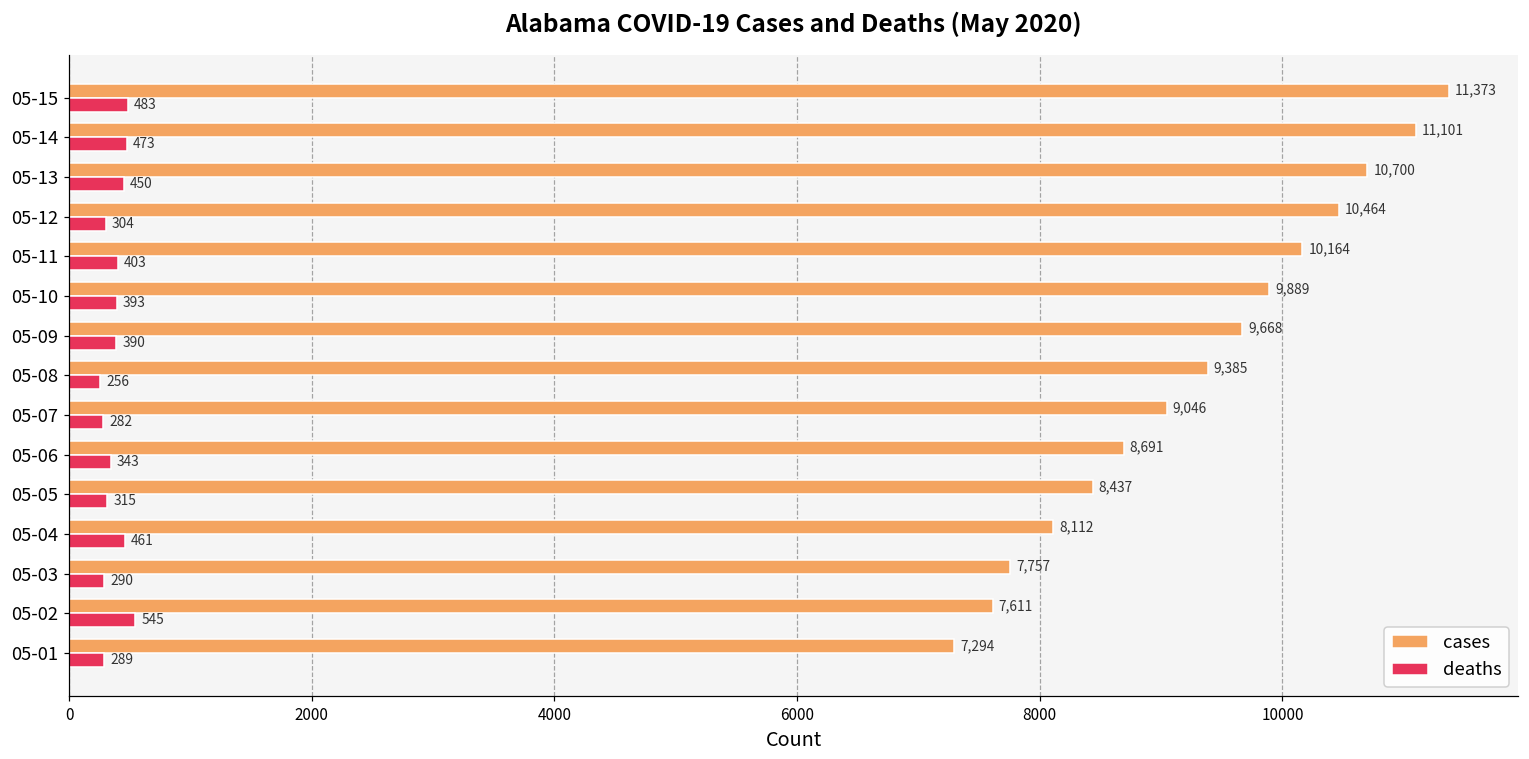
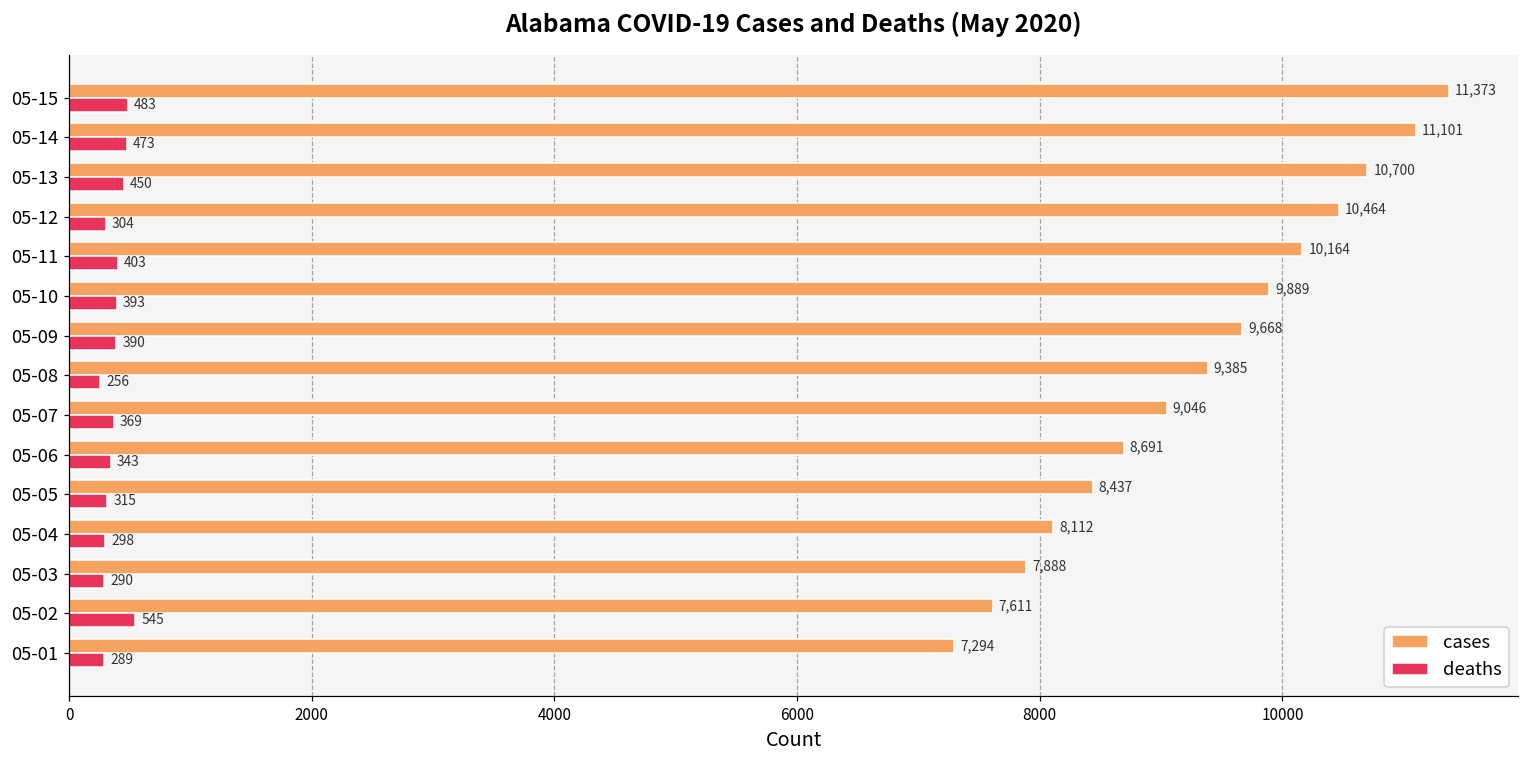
deaths, 05-07: 282 -> 369
deaths, 05-04: 461 -> 298
cases, 05-03: 7,757 -> 7,888
